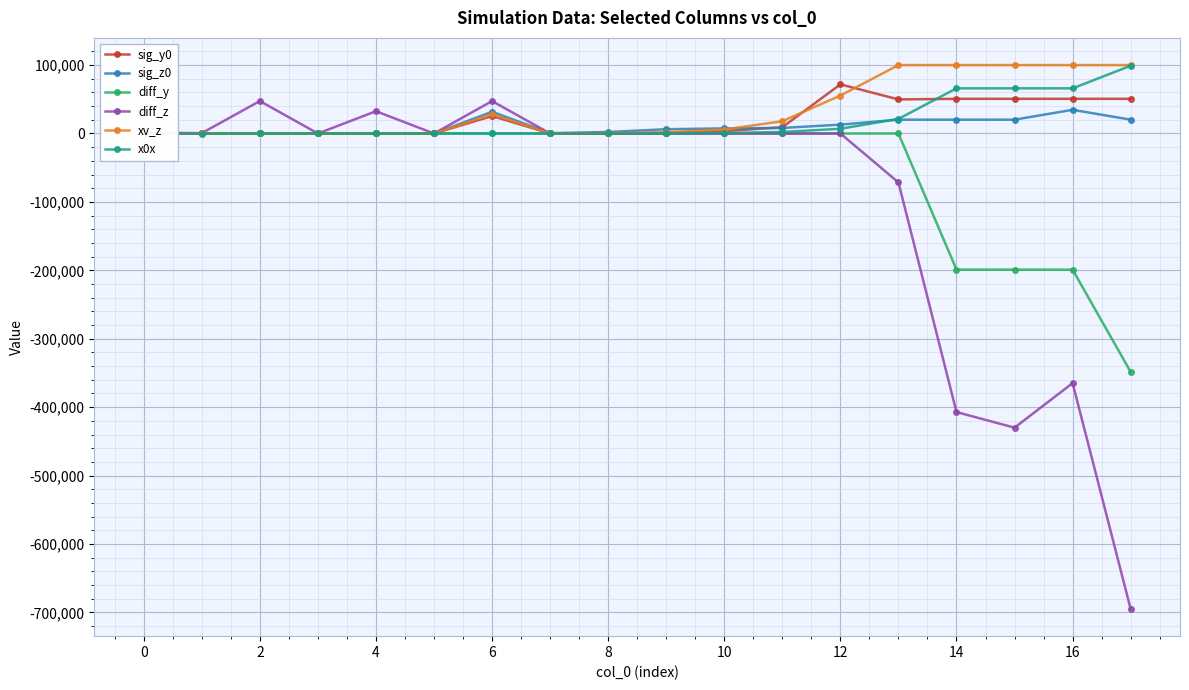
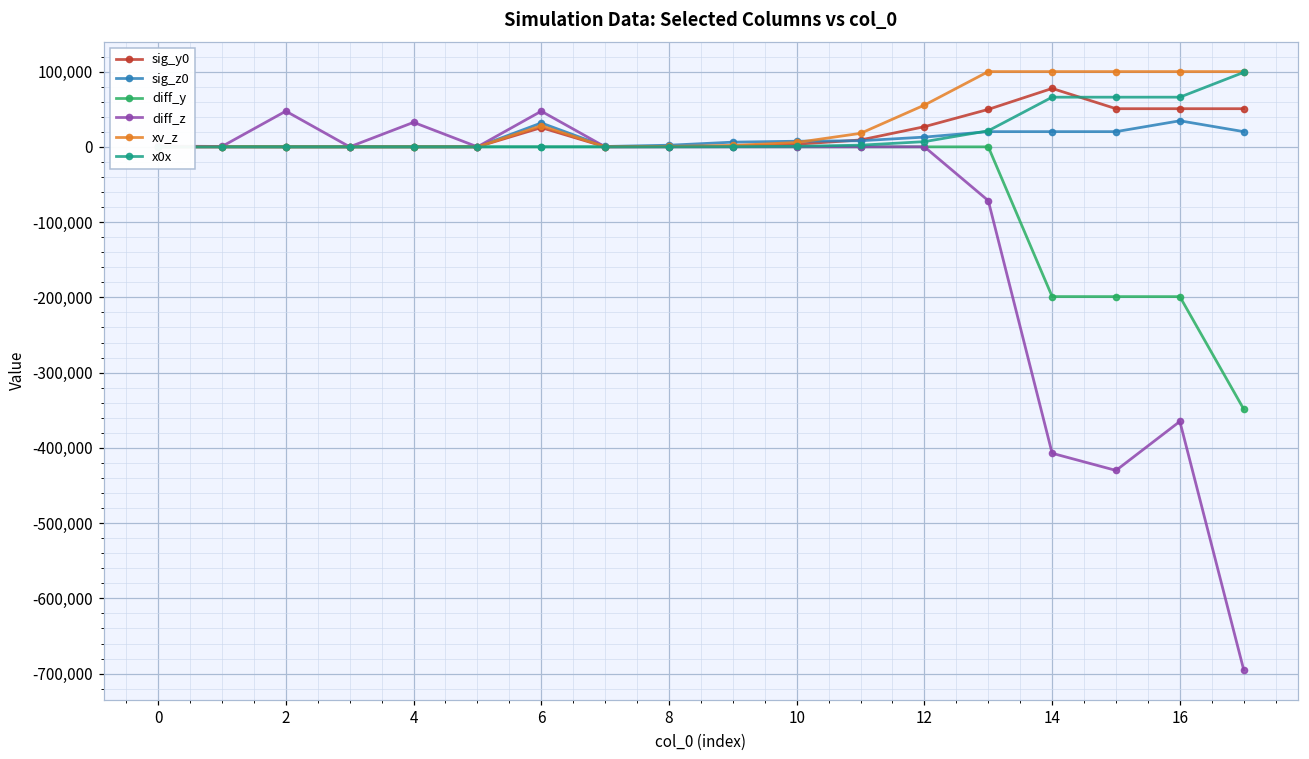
sig_y0, 12: 70,000 -> 30,000
sig_y0, 14: 50,000 -> 80,000
